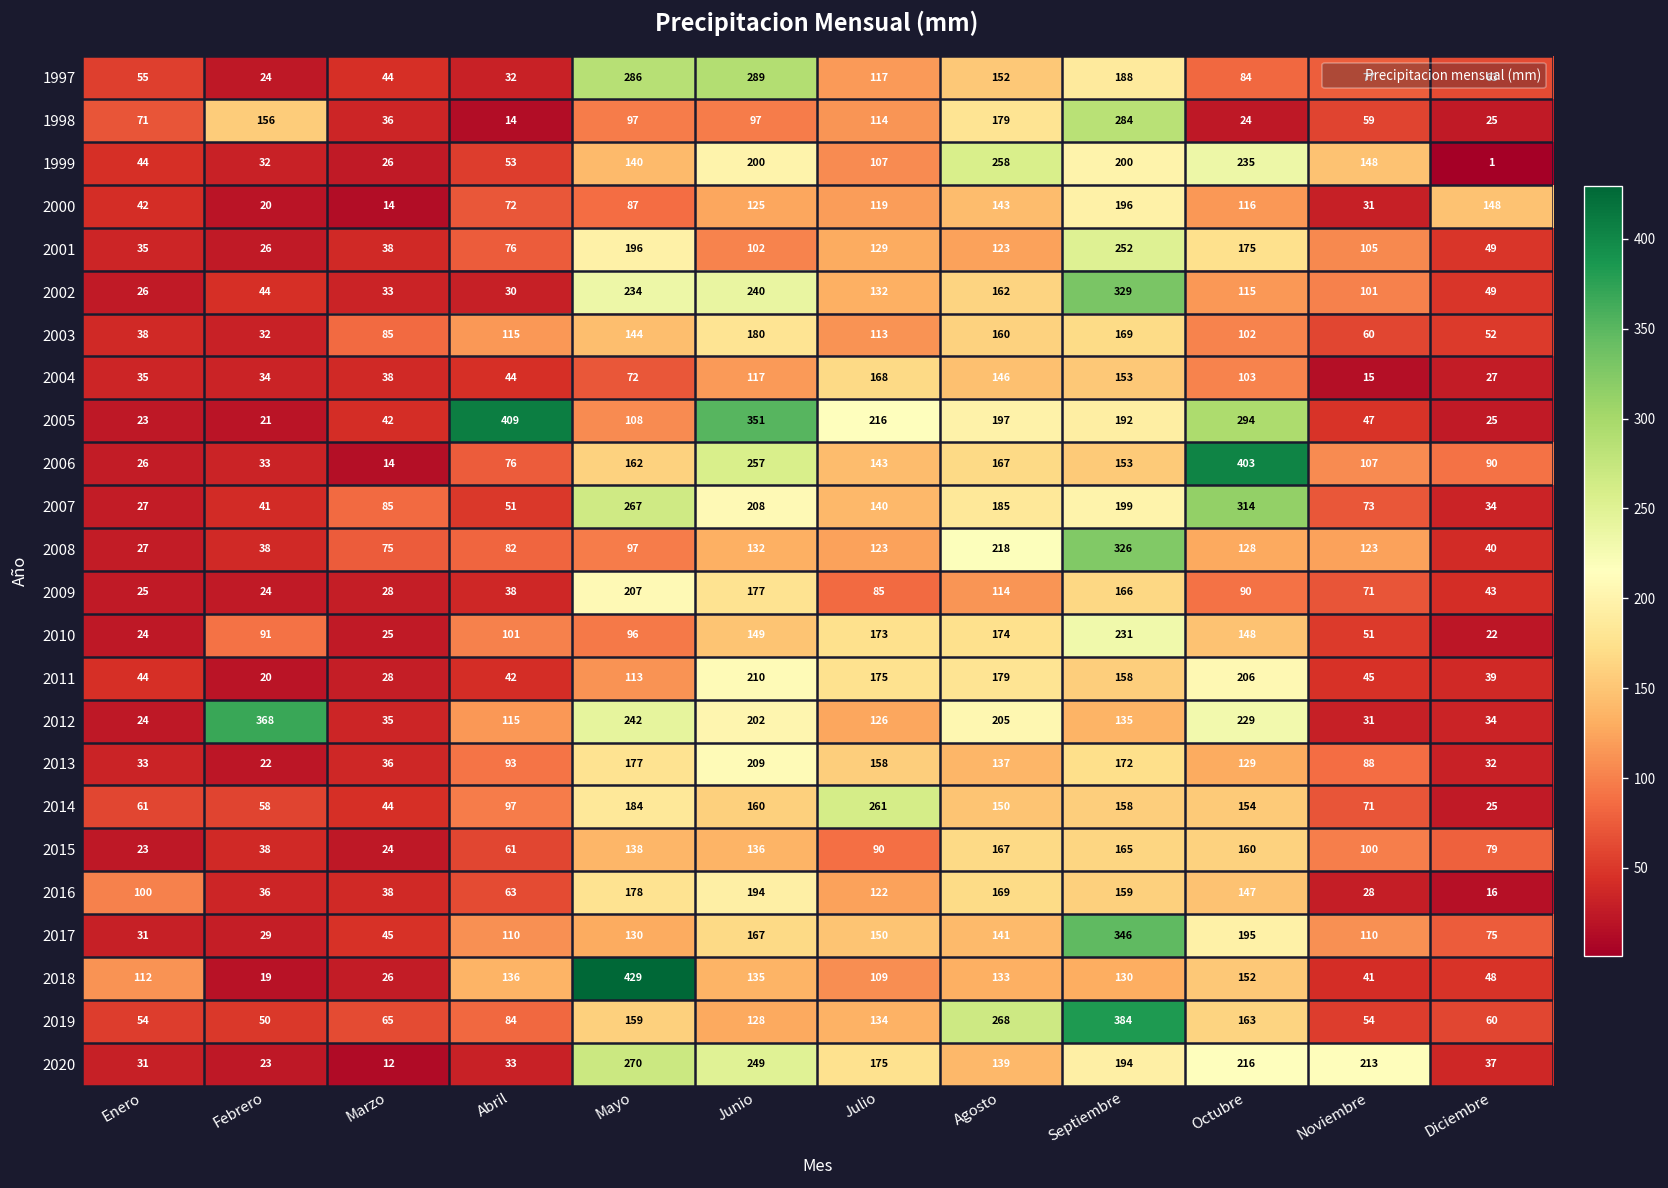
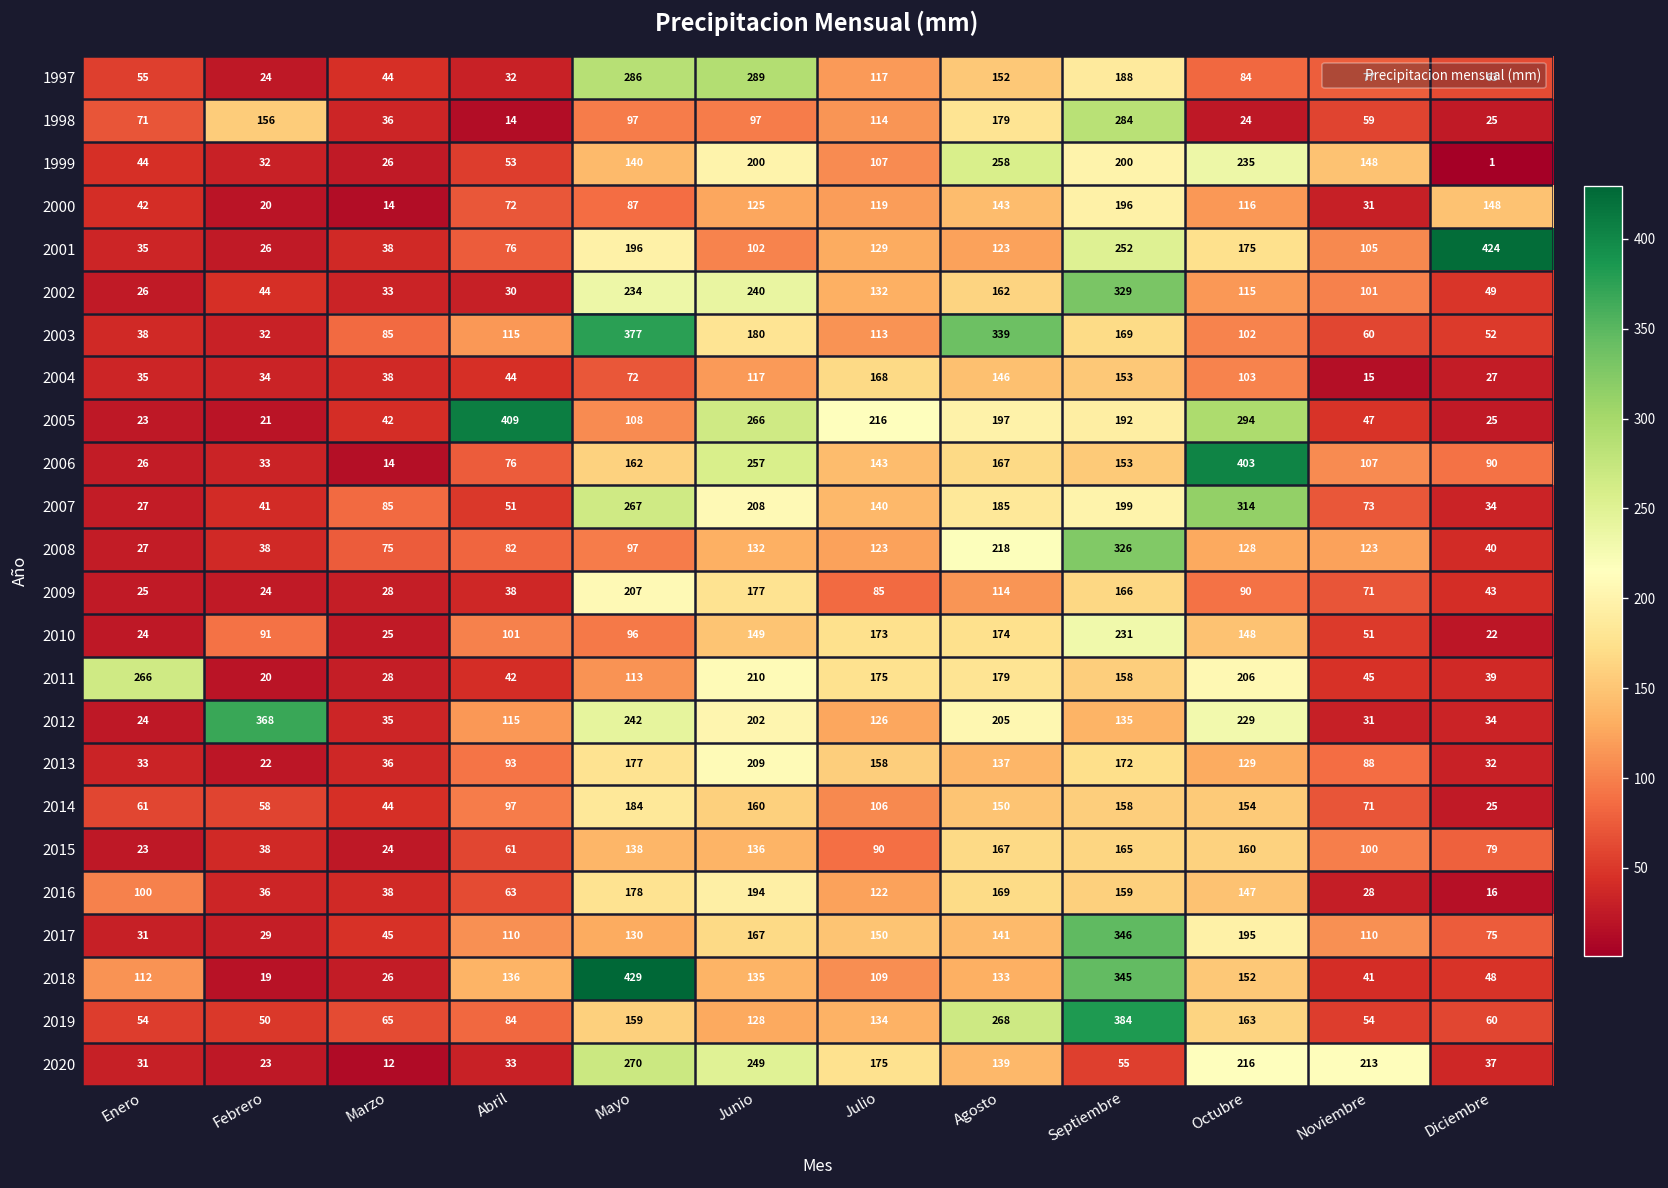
2001, Diciembre: 49 -> 424
2003, Mayo: 144 -> 377
2003, Agosto: 160 -> 339
2005, Junio: 351 -> 266
2011, Enero: 44 -> 266
2014, Julio: 261 -> 106
2018, Septiembre: 130 -> 345
2020, Septiembre: 194 -> 55
